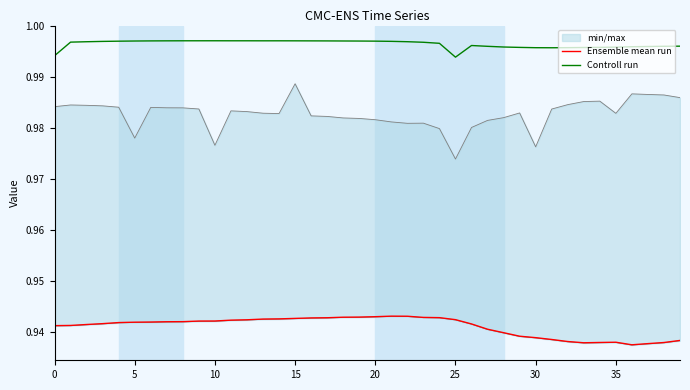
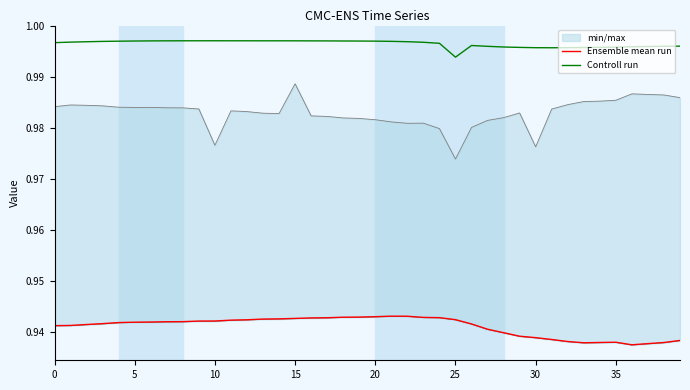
Controll run, 0: 0.994 -> 0.997
min/max, 5: 0.978 -> 0.984
min/max, 35: 0.983 -> 0.985
